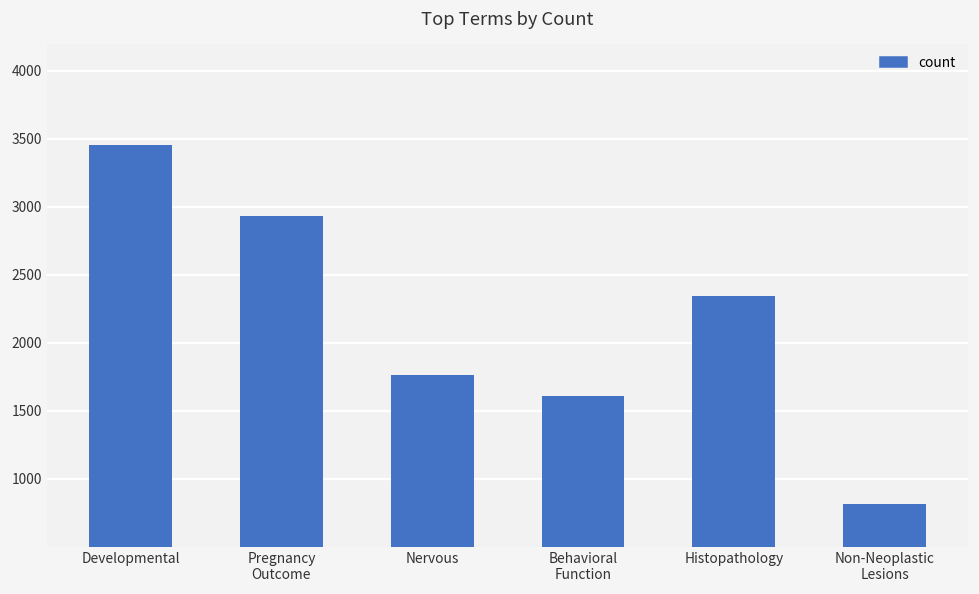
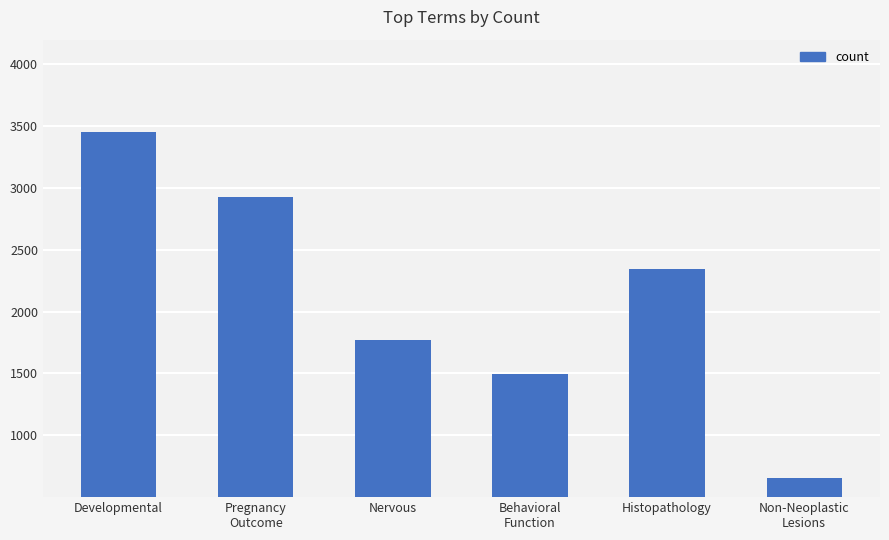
Behavioral Function: 1610 -> 1500
Non-Neoplastic Lesions: 820 -> 660
